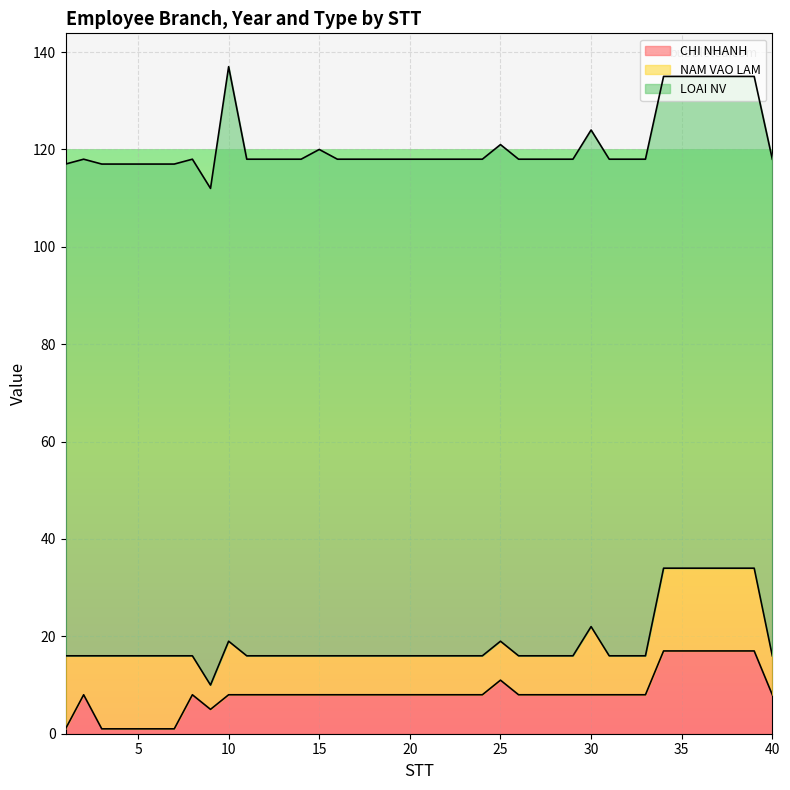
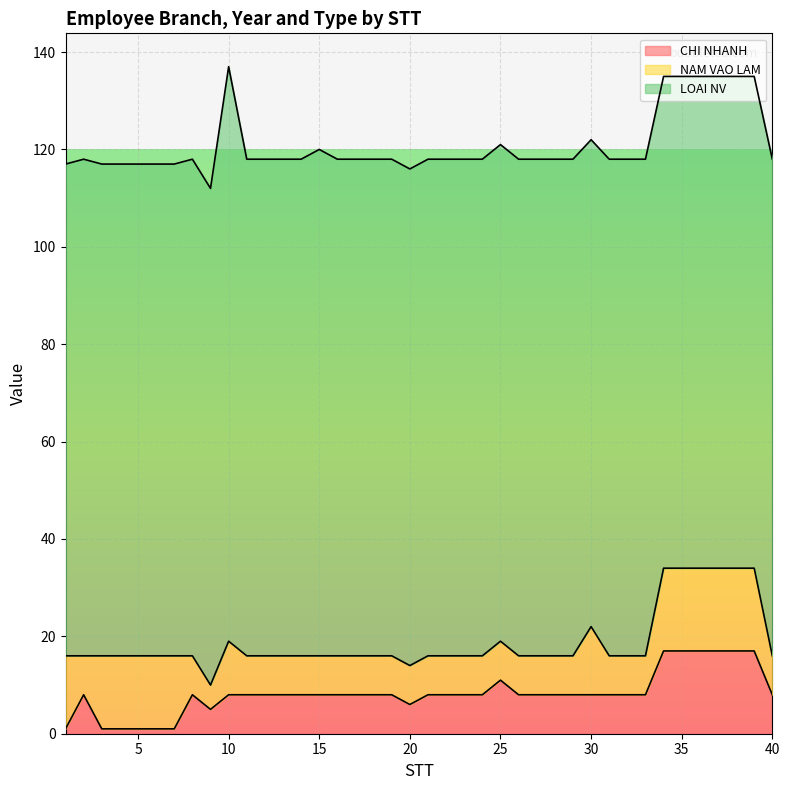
CHI NHANH, 20: 8 -> 6
LOAI NV, 30: 102 -> 100
